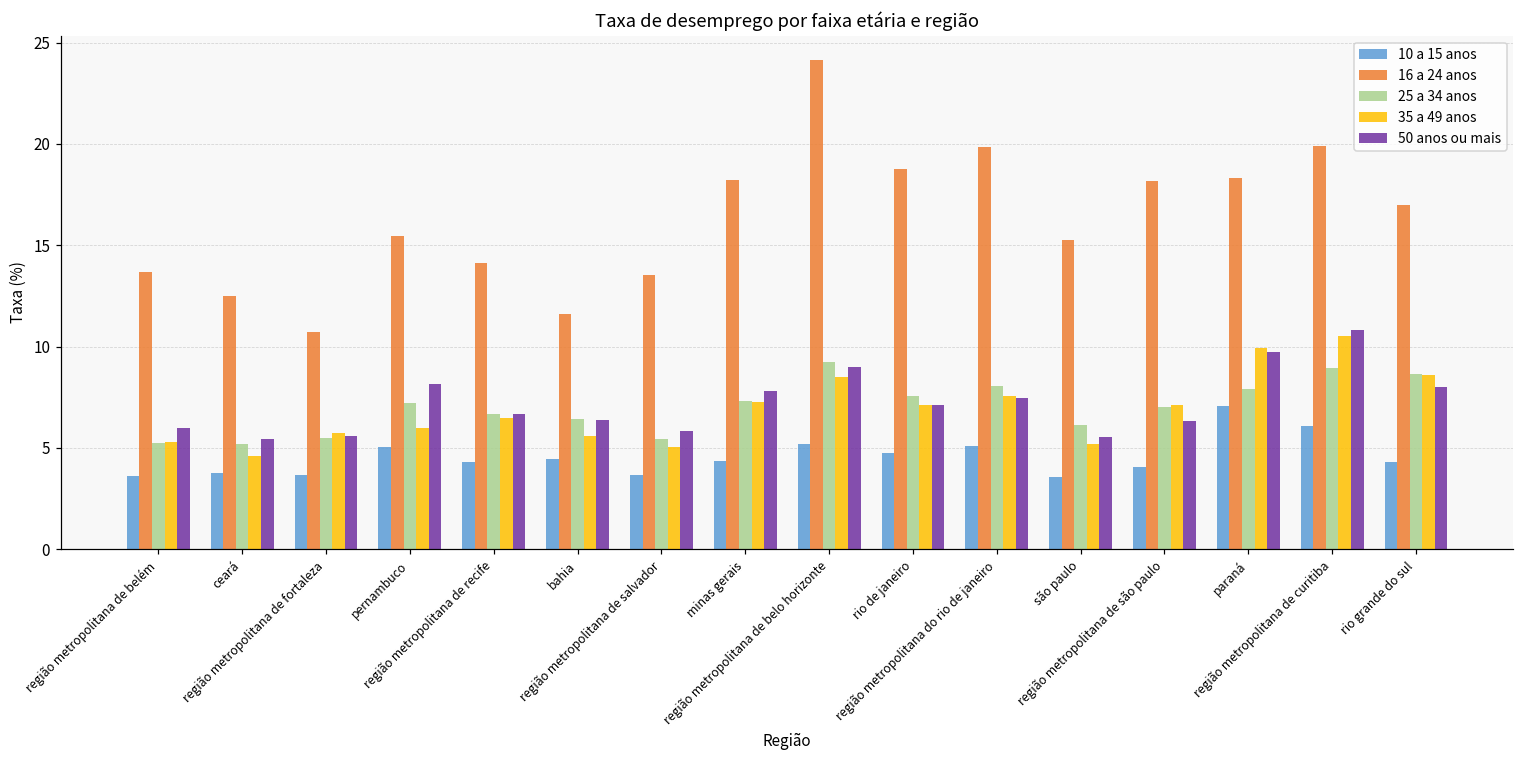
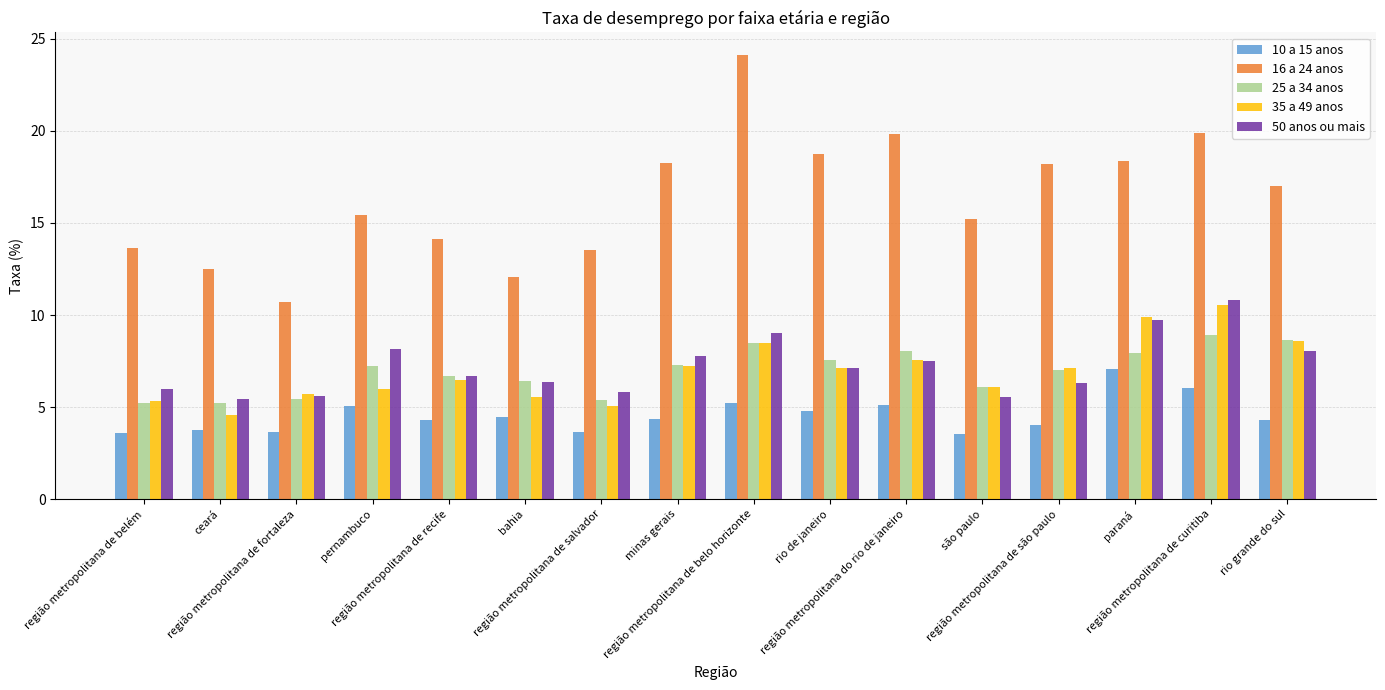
16 a 24 anos, bahia: 11.6 -> 12.1
25 a 34 anos, região metropolitana de belo horizonte: 9.2 -> 8.5
35 a 49 anos, são paulo: 5.2 -> 6.1
